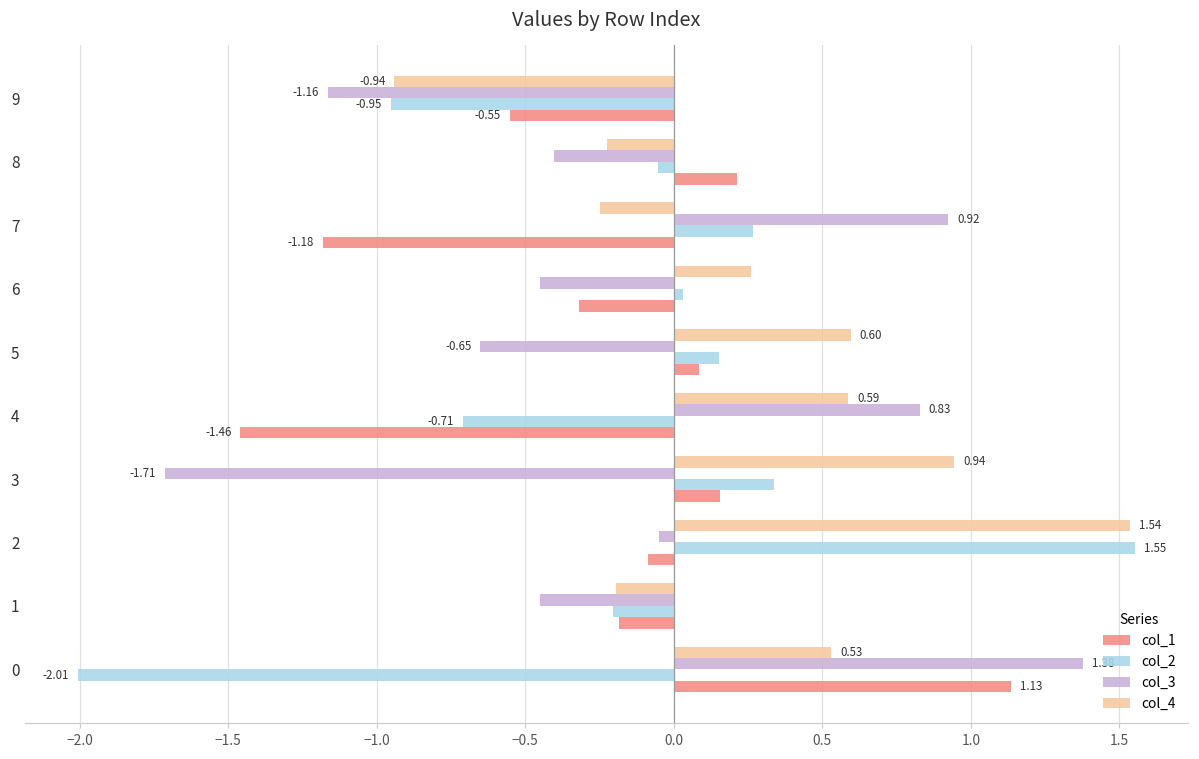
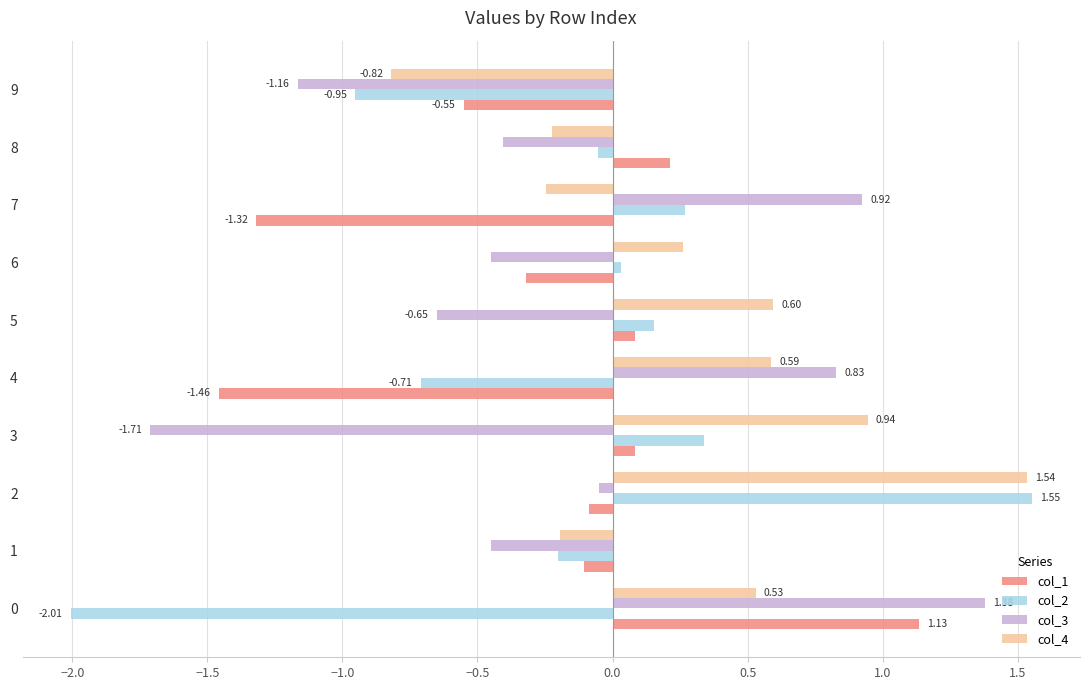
col_4, 9: -0.94 -> -0.82
col_1, 7: -1.18 -> -1.32
col_1, 3: 0.16 -> 0.08
col_1, 1: -0.18 -> -0.10
